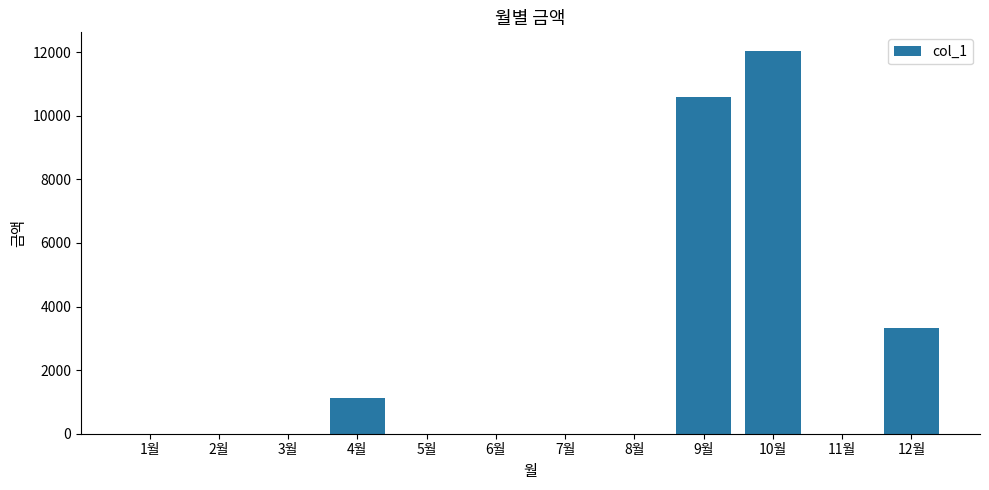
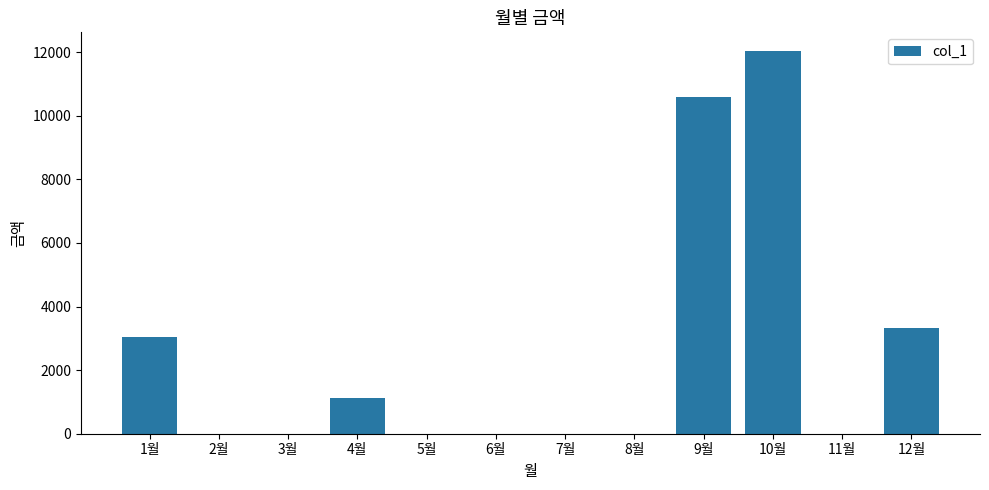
1월: 0 -> 3000
